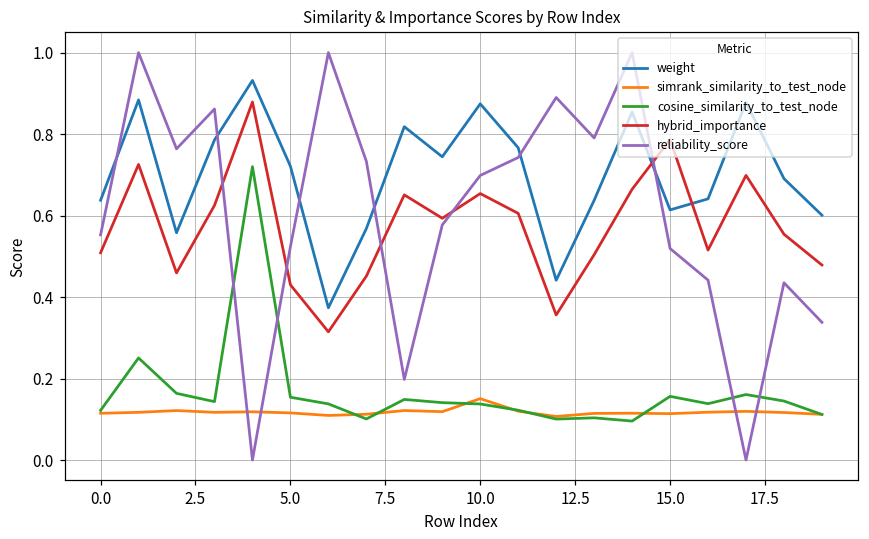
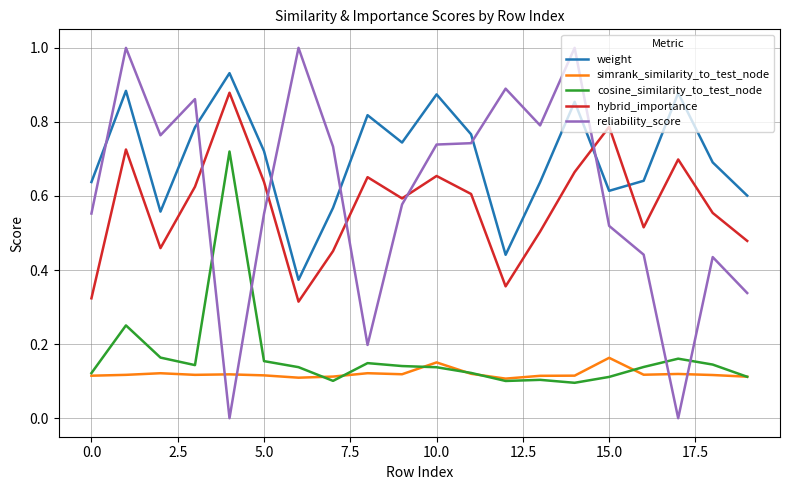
hybrid_importance, 0.0: 0.51 -> 0.32
hybrid_importance, 5.0: 0.43 -> 0.64
reliability_score, 5.0: 0.52 -> 0.55
reliability_score, 10.0: 0.70 -> 0.74
simrank_similarity_to_test_node, 15.0: 0.11 -> 0.16
cosine_similarity_to_test_node, 15.0: 0.16 -> 0.11
